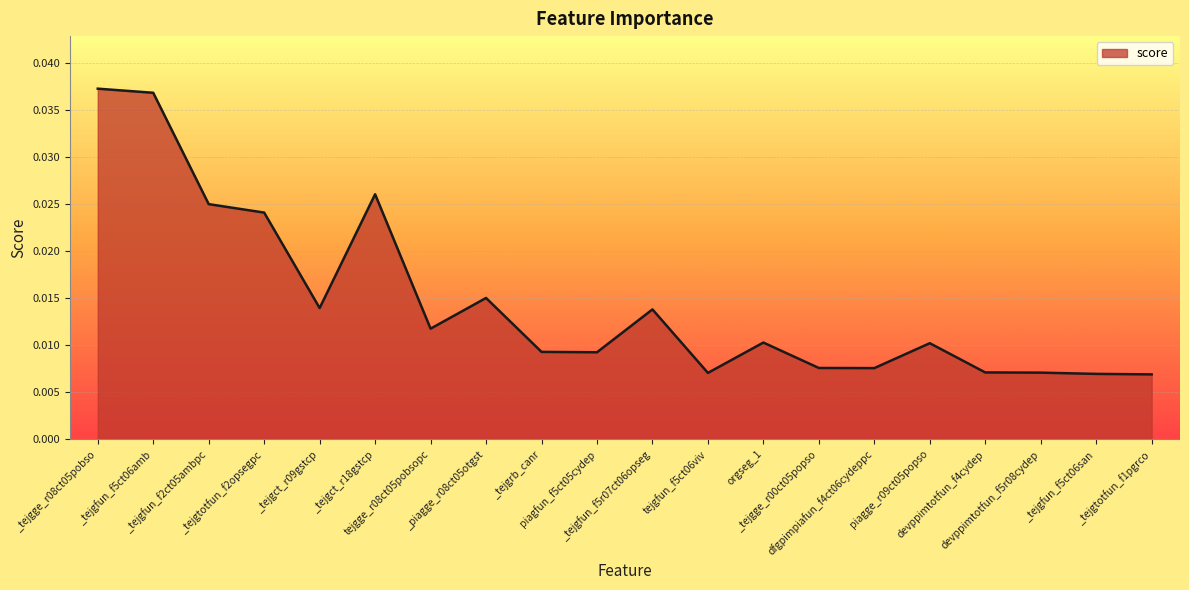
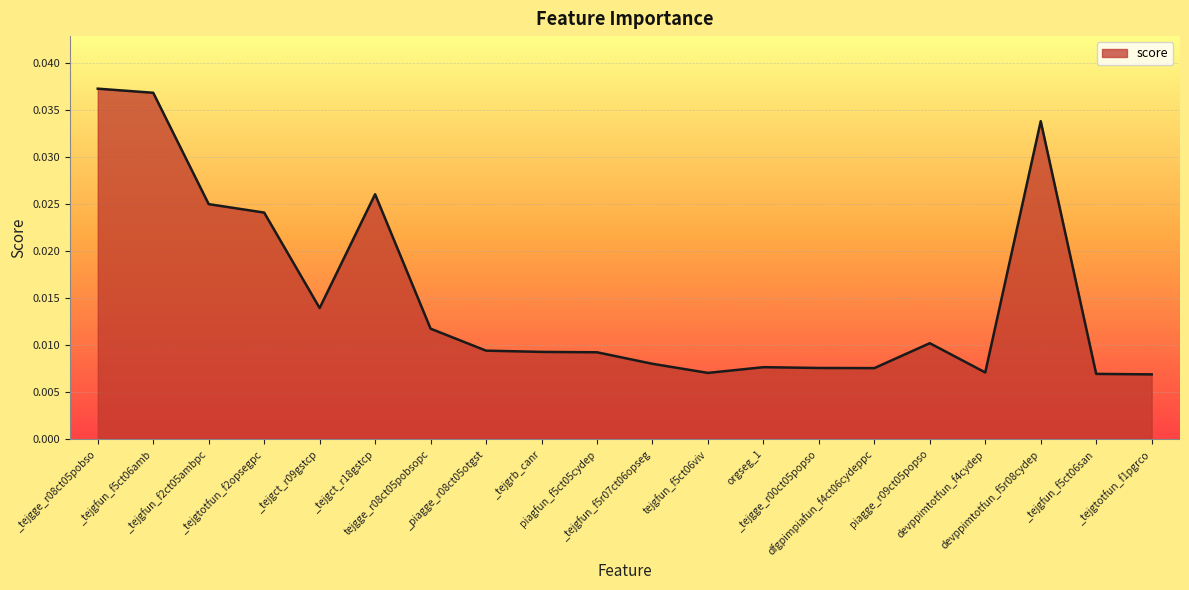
_piagge_r08ct05otgst: 0.015 -> 0.009
_tejgfun_f5r07ct06opseg: 0.014 -> 0.008
orgseg_1: 0.010 -> 0.008
devppimtotfun_f5r08cydep: 0.007 -> 0.034
